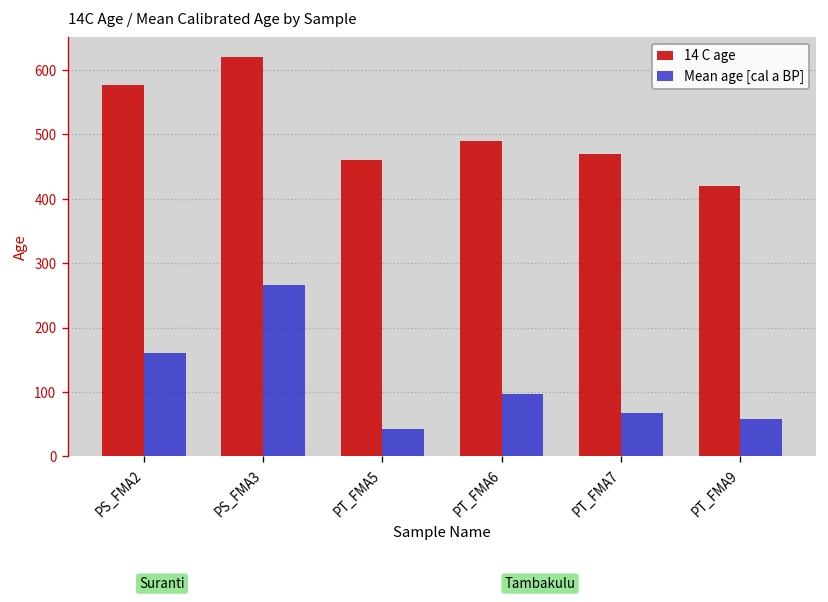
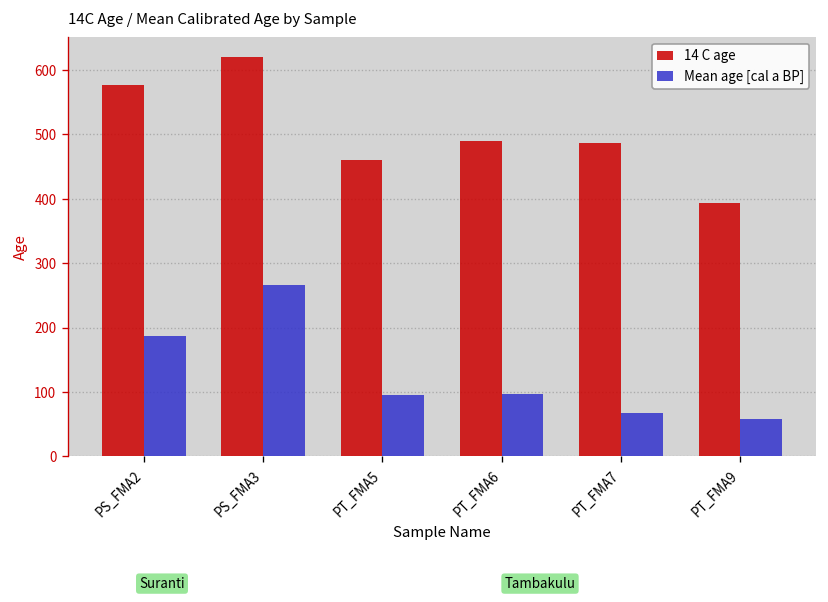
Mean age [cal a BP], PS_FMA2: 160 -> 190
Mean age [cal a BP], PT_FMA5: 40 -> 100
14 C age, PT_FMA7: 470 -> 490
14 C age, PT_FMA9: 420 -> 390
